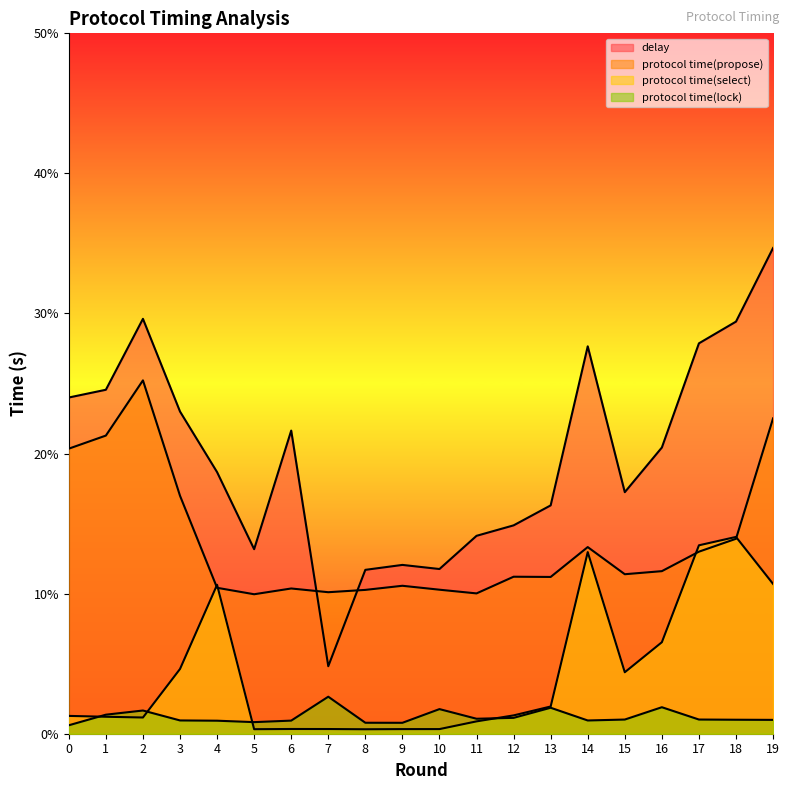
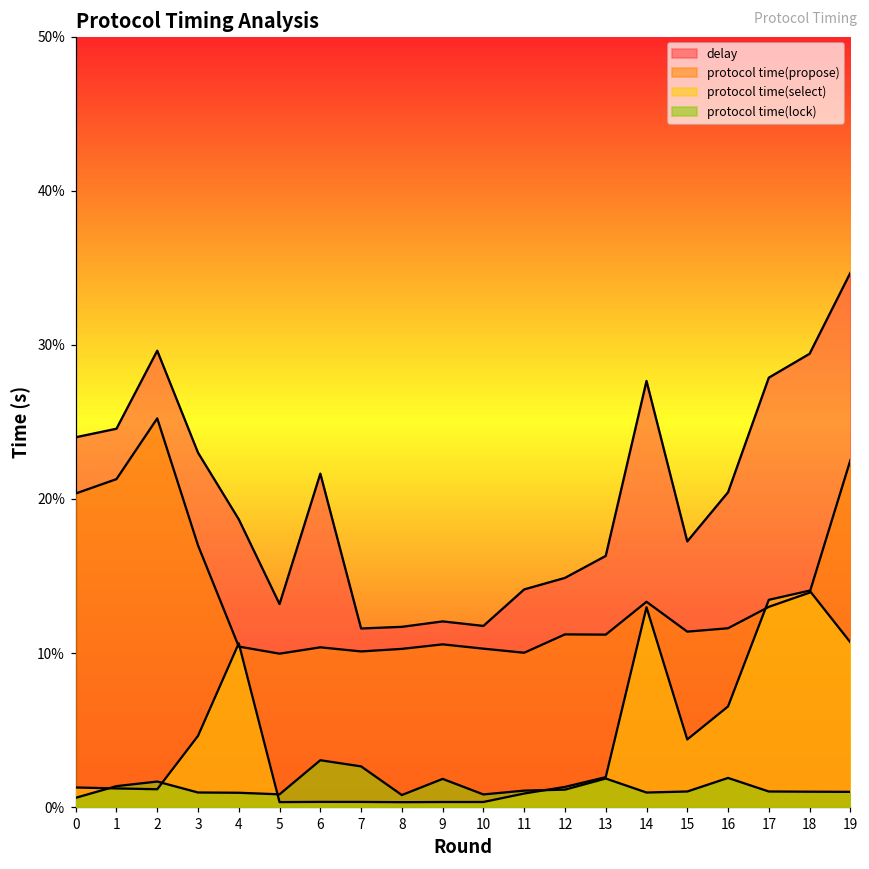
protocol time(lock), 6: 0.9% -> 3.0%
delay, 7: 4.8% -> 11.6%
protocol time(lock), 9: 0.8% -> 1.8%
protocol time(lock), 10: 1.8% -> 0.8%
